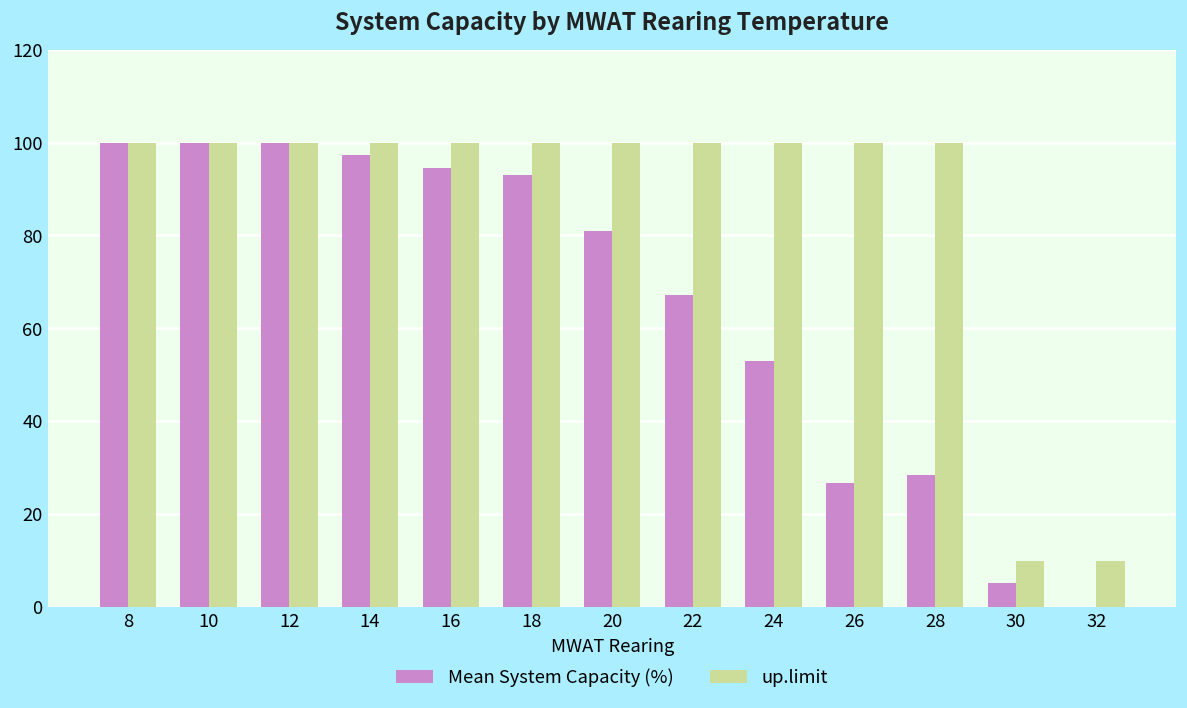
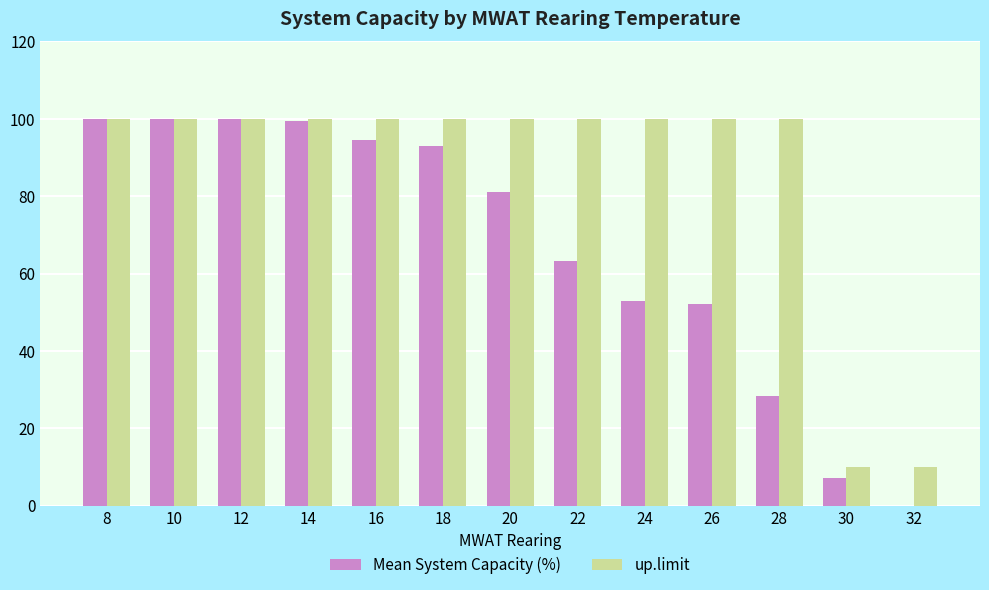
Mean System Capacity (%), 14: 97 -> 100
Mean System Capacity (%), 22: 67 -> 63
Mean System Capacity (%), 26: 27 -> 52
Mean System Capacity (%), 30: 5 -> 7
